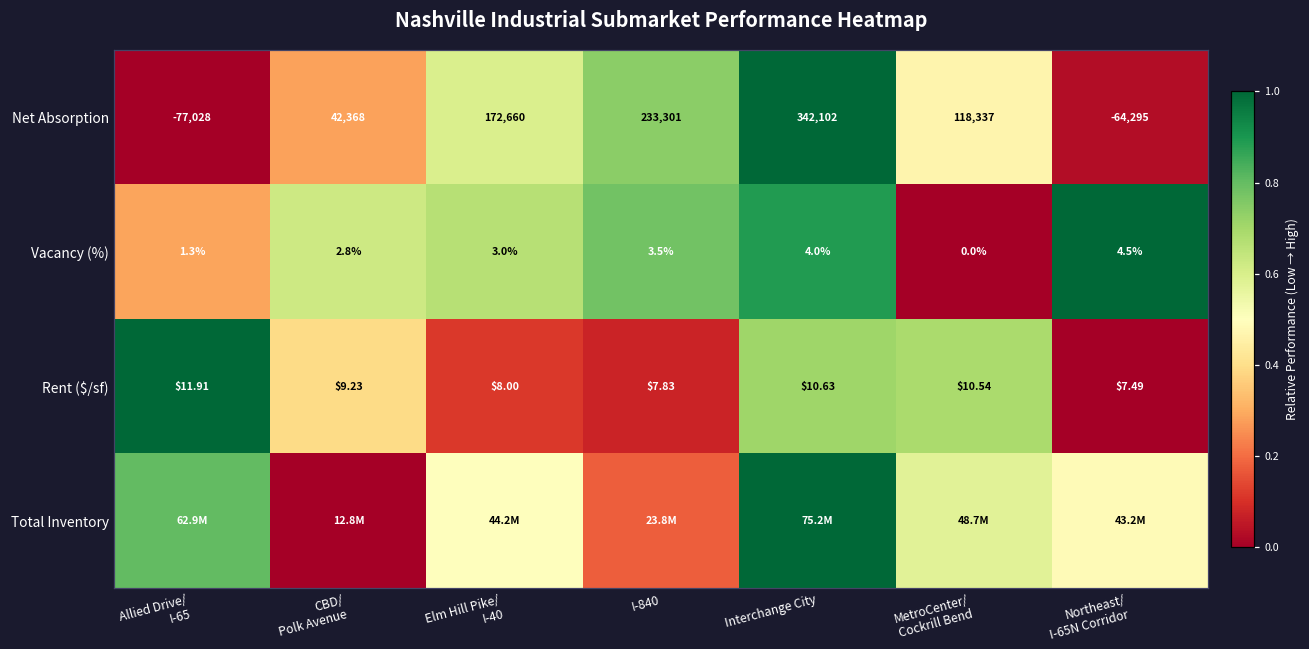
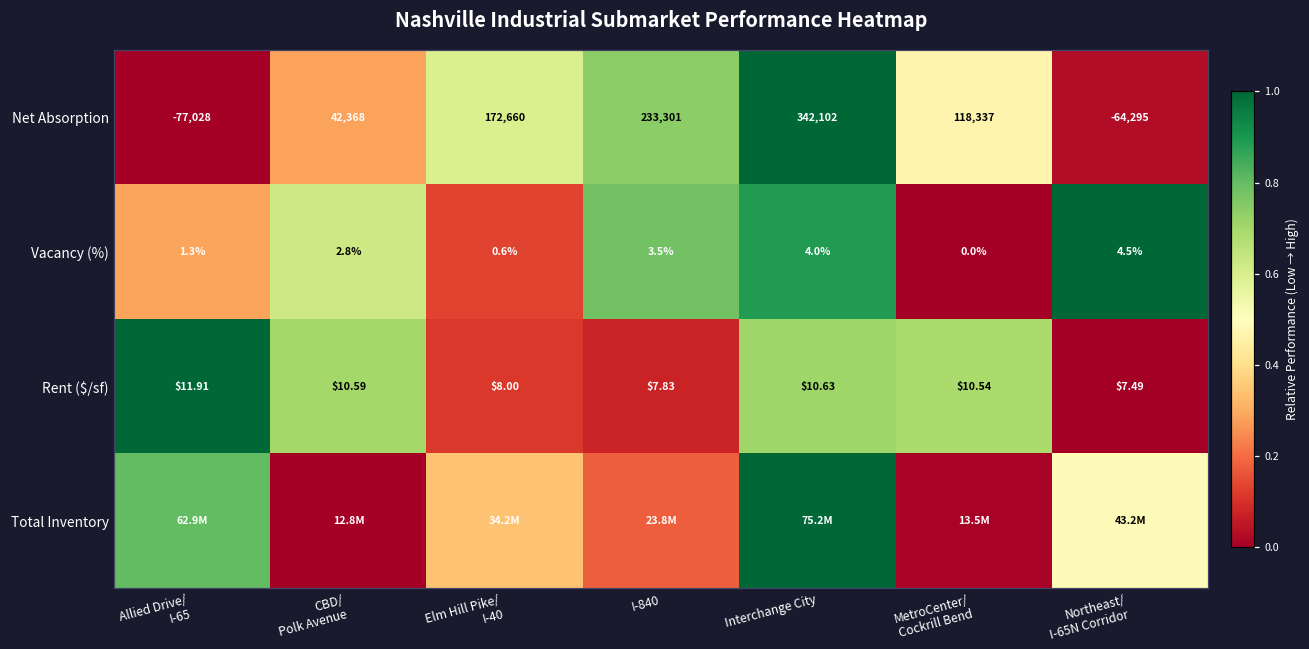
Vacancy (%), Elm Hill Pike/ I-40: 3.0% -> 0.6%
Rent ($/sf), CBD/ Polk Avenue: $9.23 -> $10.59
Total Inventory, Elm Hill Pike/ I-40: 44.2M -> 34.2M
Total Inventory, MetroCenter/ Cockrill Bend: 48.7M -> 13.5M
